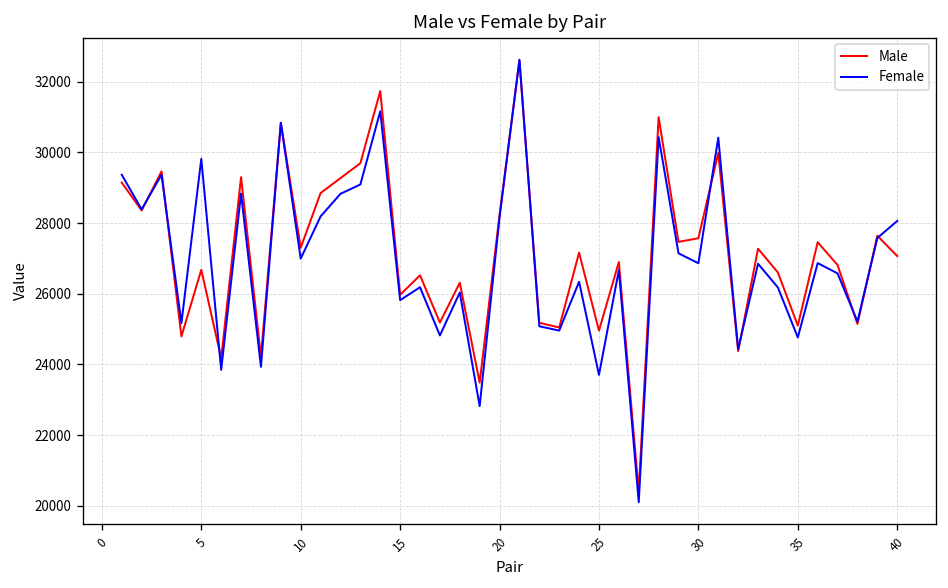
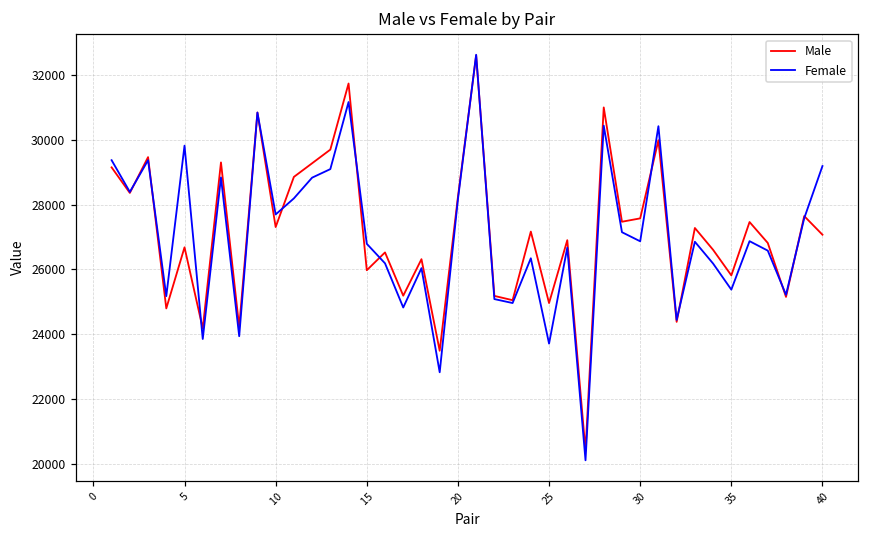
Female, 10: 27000 -> 27700
Female, 15: 25800 -> 26800
Male, 35: 25100 -> 25800
Female, 35: 24800 -> 25400
Female, 40: 28100 -> 29200
